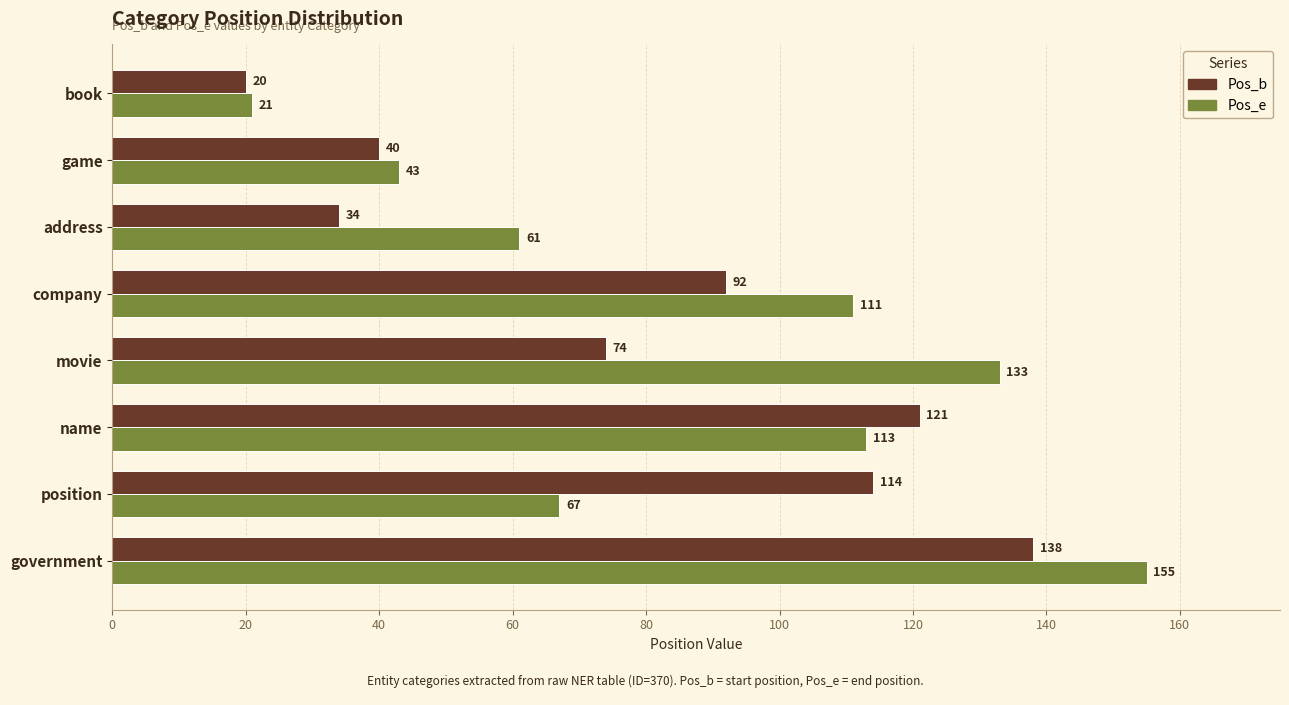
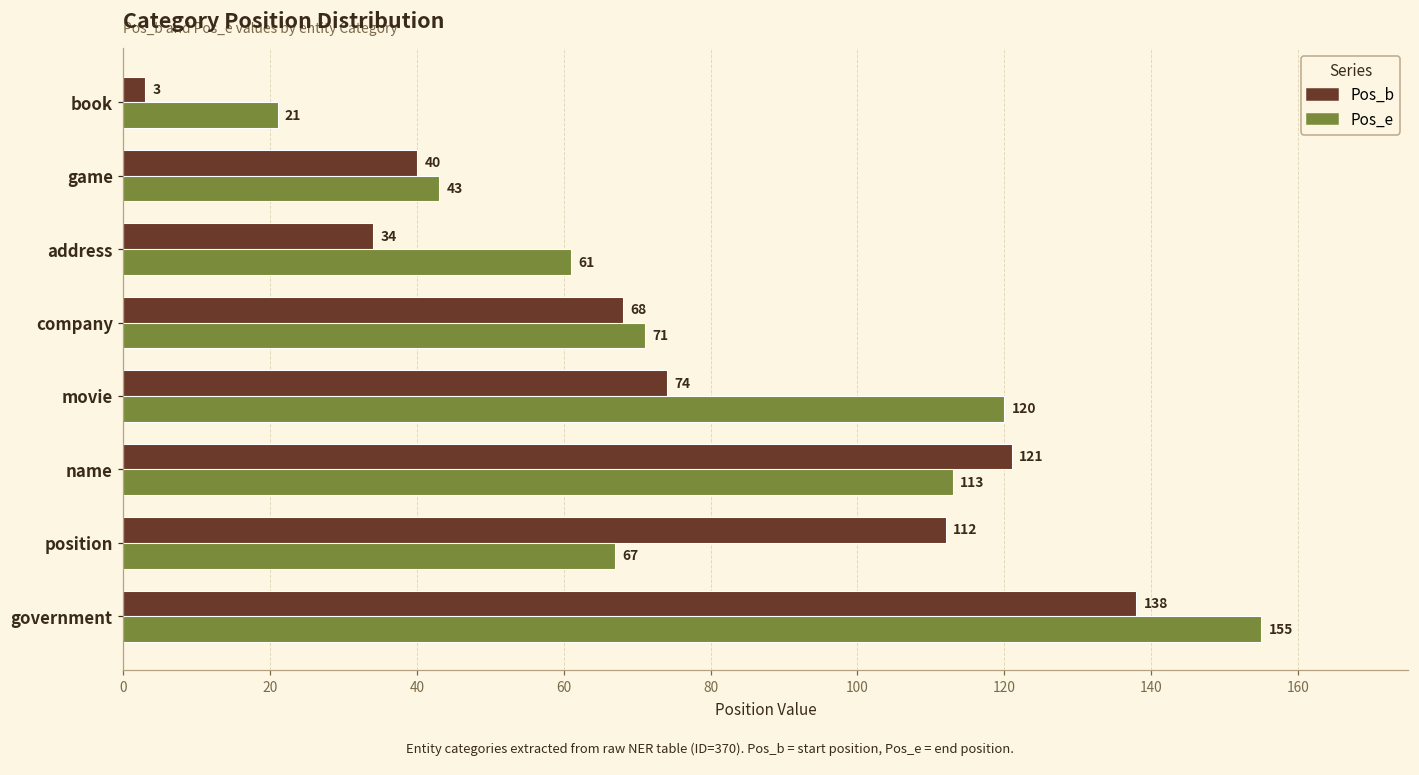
Pos_b, book: 20 -> 3
Pos_b, company: 92 -> 68
Pos_e, company: 111 -> 71
Pos_e, movie: 133 -> 120
Pos_b, position: 114 -> 112
